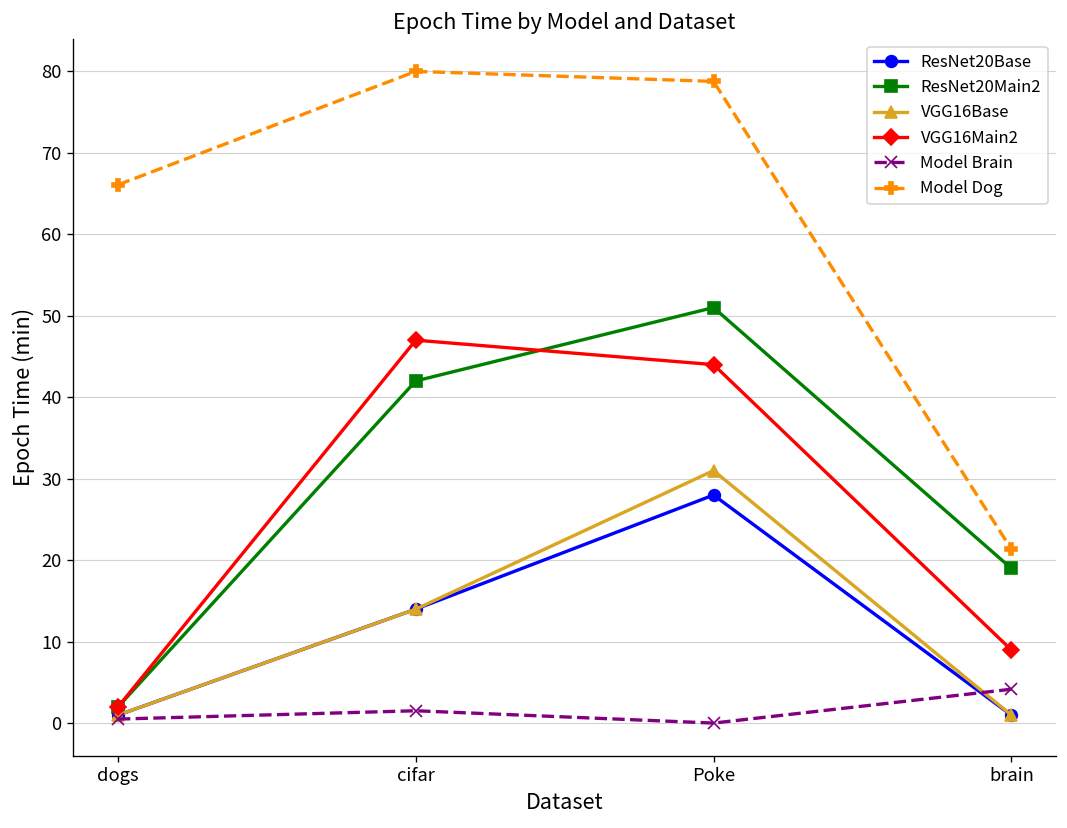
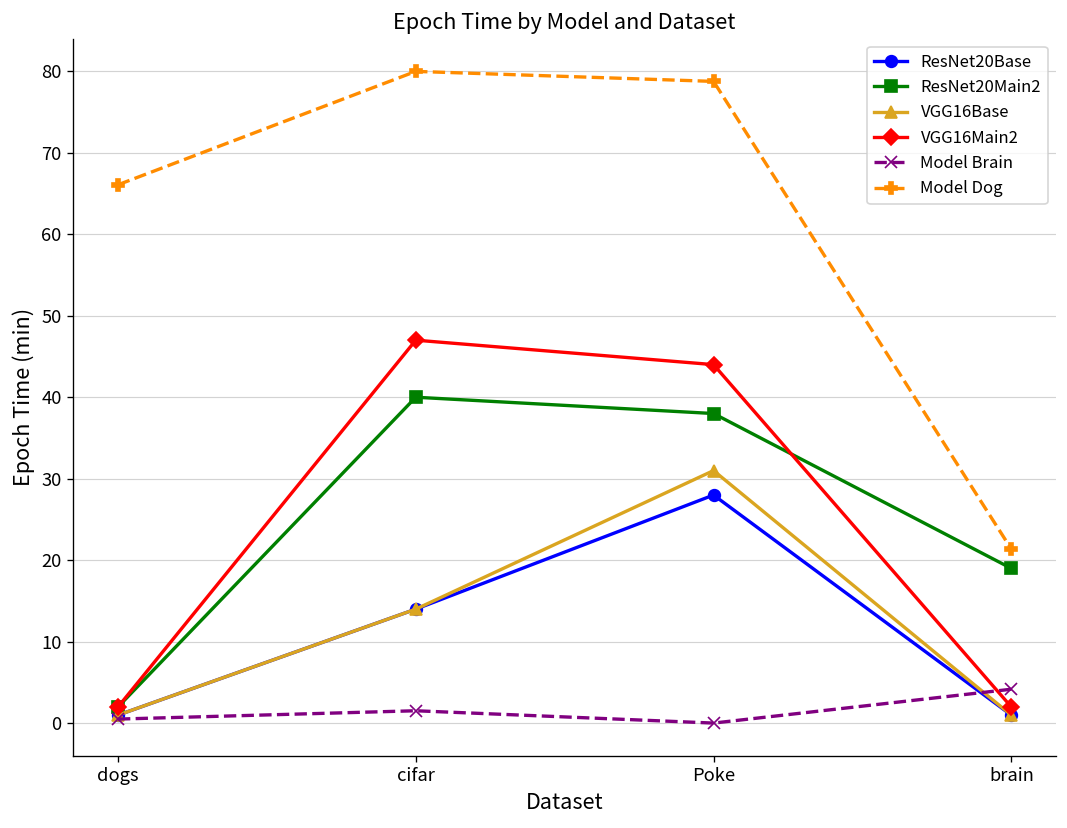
ResNet20Main2, cifar: 42 -> 40
ResNet20Main2, Poke: 51 -> 38
VGG16Main2, brain: 9 -> 2
